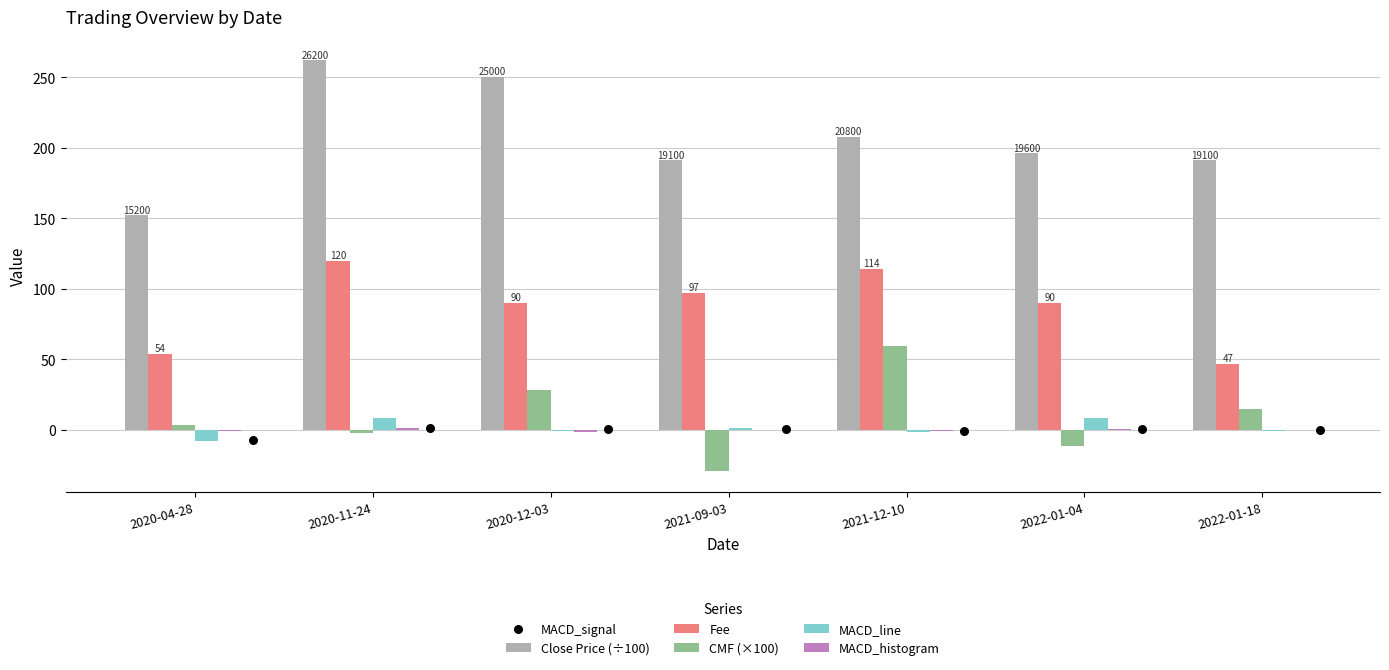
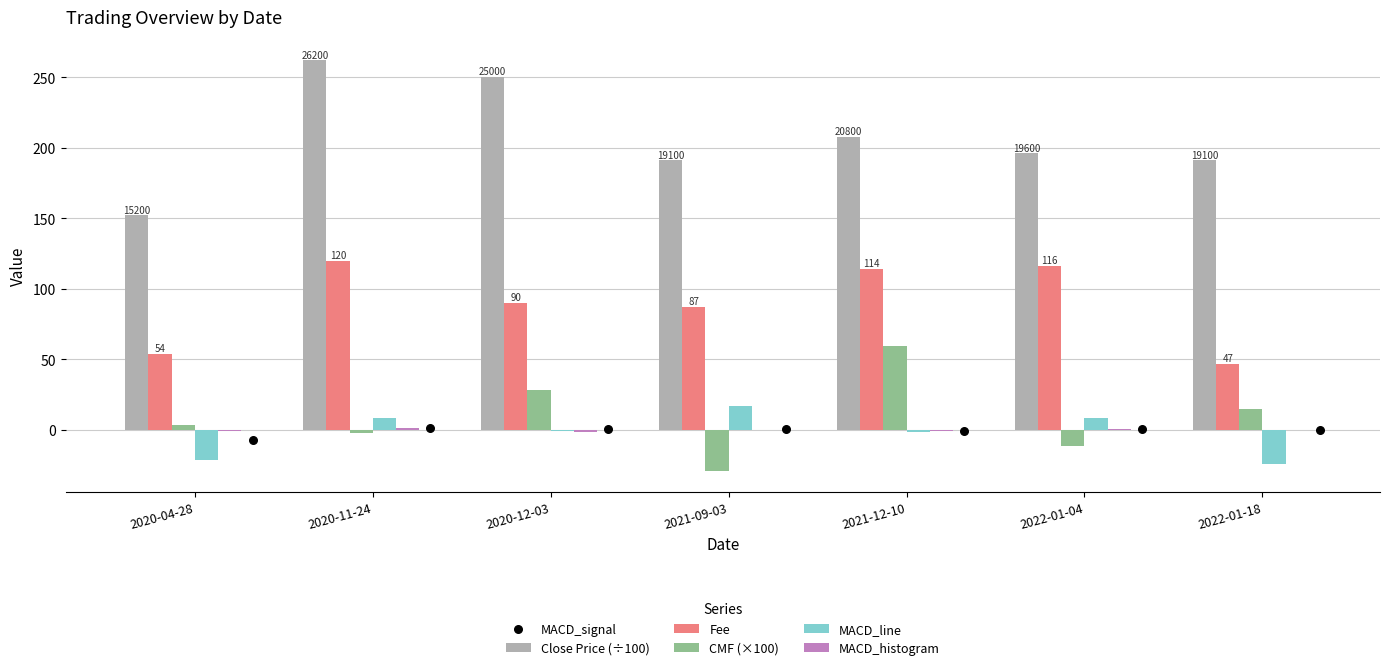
MACD_line, 2020-04-28: -8 -> -21
Fee, 2021-09-03: 97 -> 87
MACD_line, 2021-09-03: 1 -> 17
Fee, 2022-01-04: 90 -> 116
MACD_line, 2022-01-18: 0 -> -24
